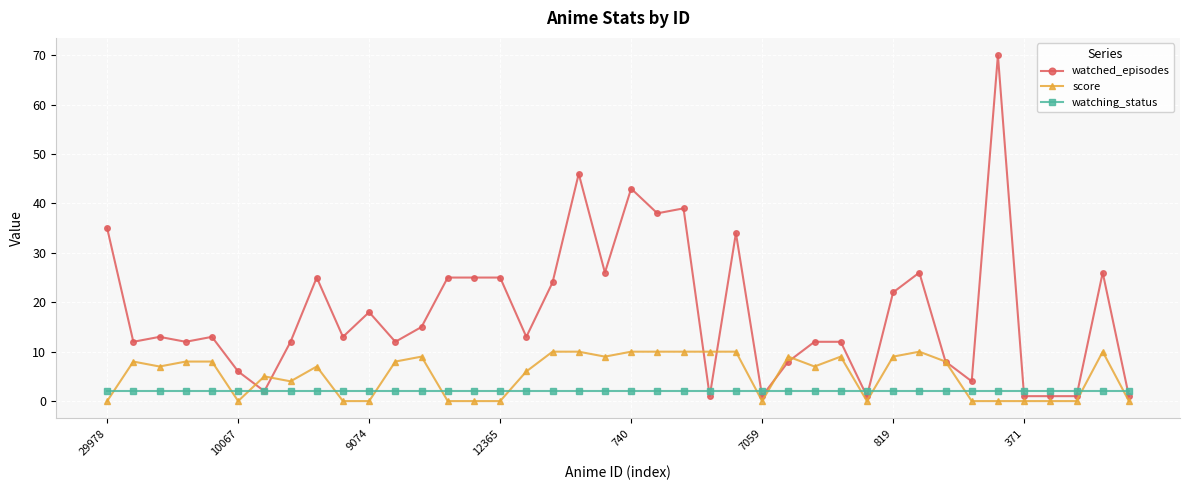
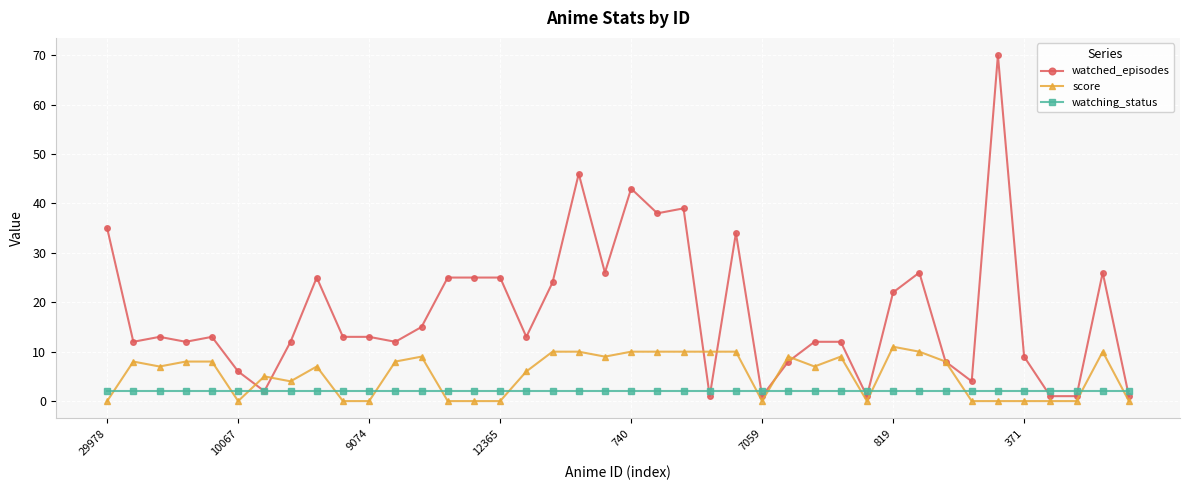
watched_episodes, 9074: 18 -> 13
score, 819: 9 -> 11
watched_episodes, 371: 1 -> 9
